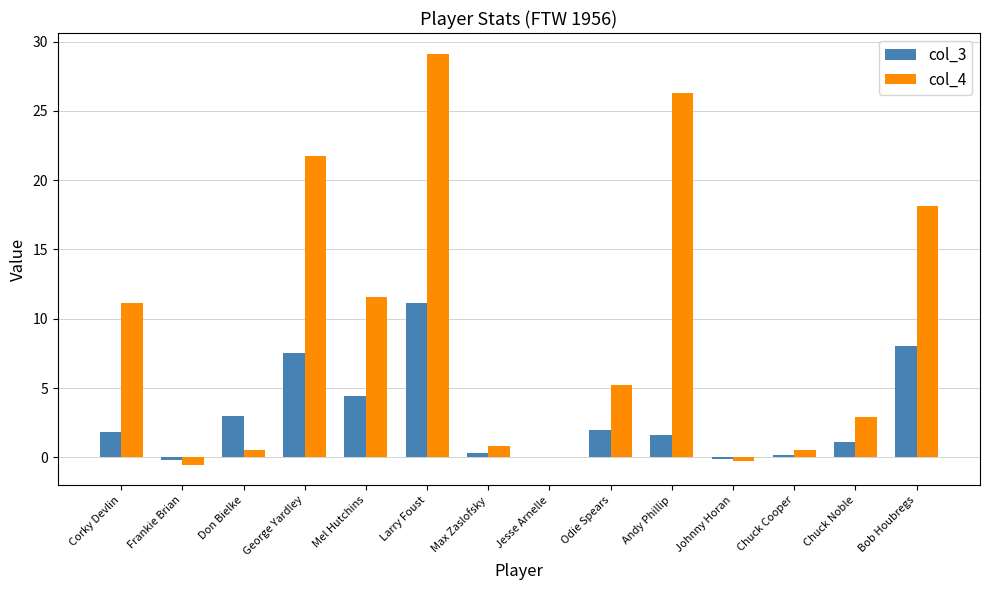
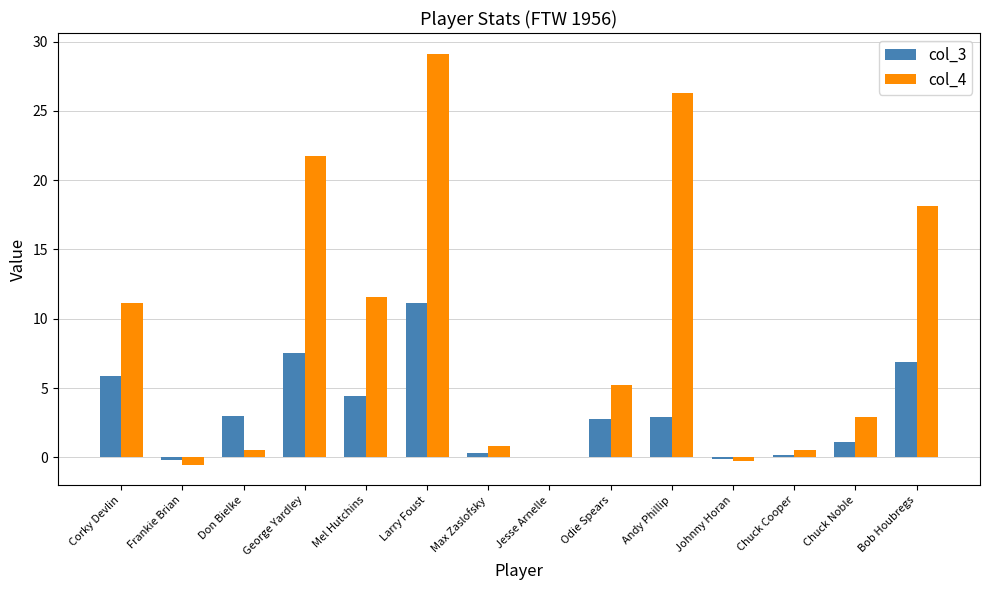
col_3, Corky Devlin: 1.8 -> 5.9
col_3, Odie Spears: 2.0 -> 2.8
col_3, Andy Phillip: 1.6 -> 2.9
col_3, Bob Houbregs: 8.0 -> 6.9
